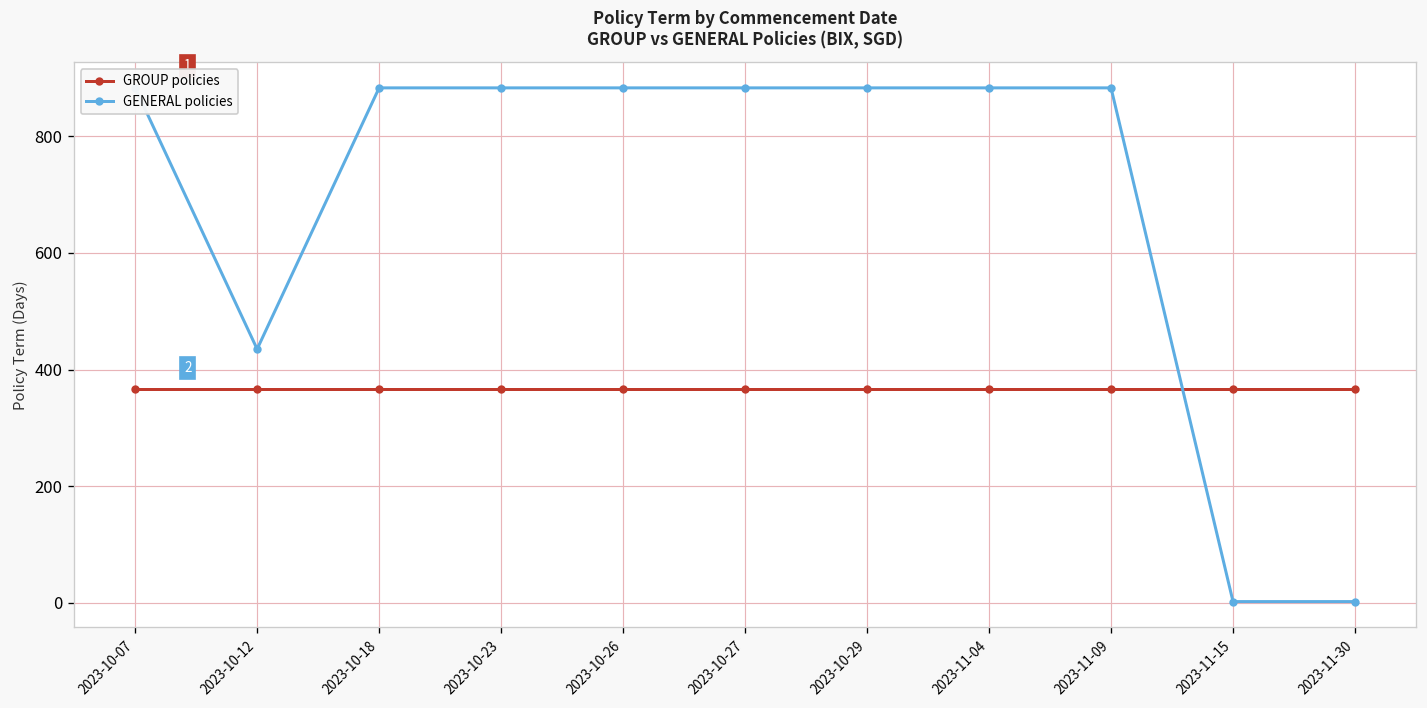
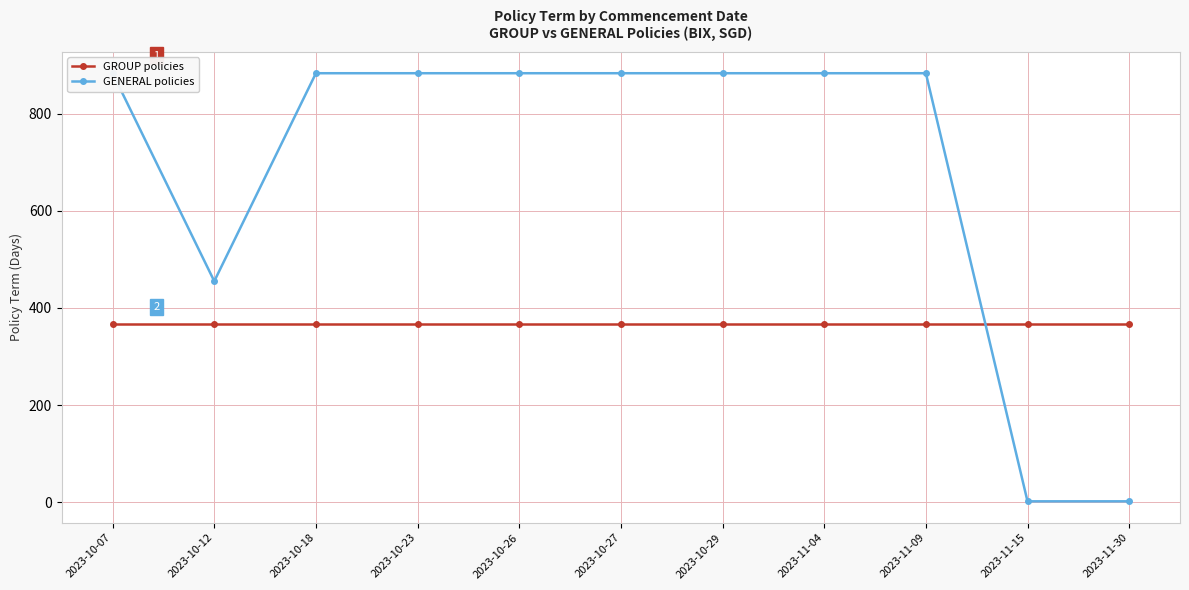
GENERAL policies, 2023-10-12: 440 -> 460
